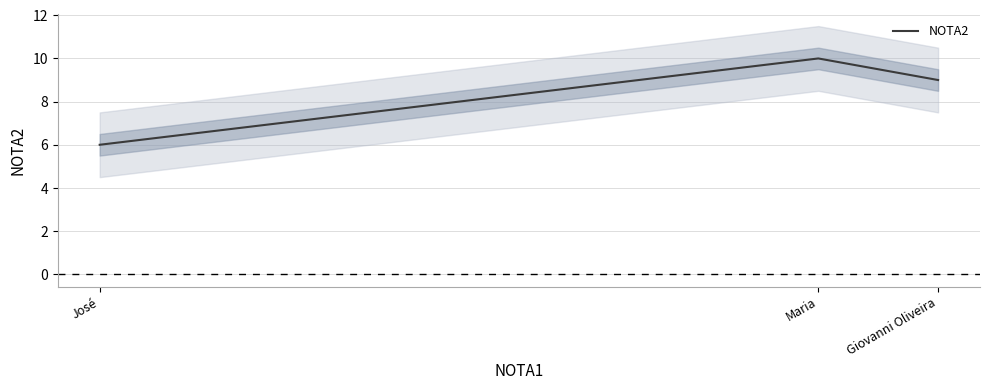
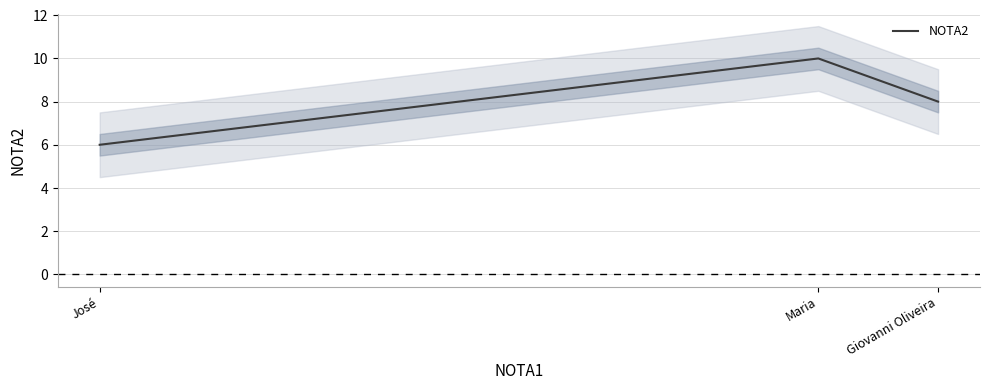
NOTA2, Giovanni Oliveira: 9 -> 8
